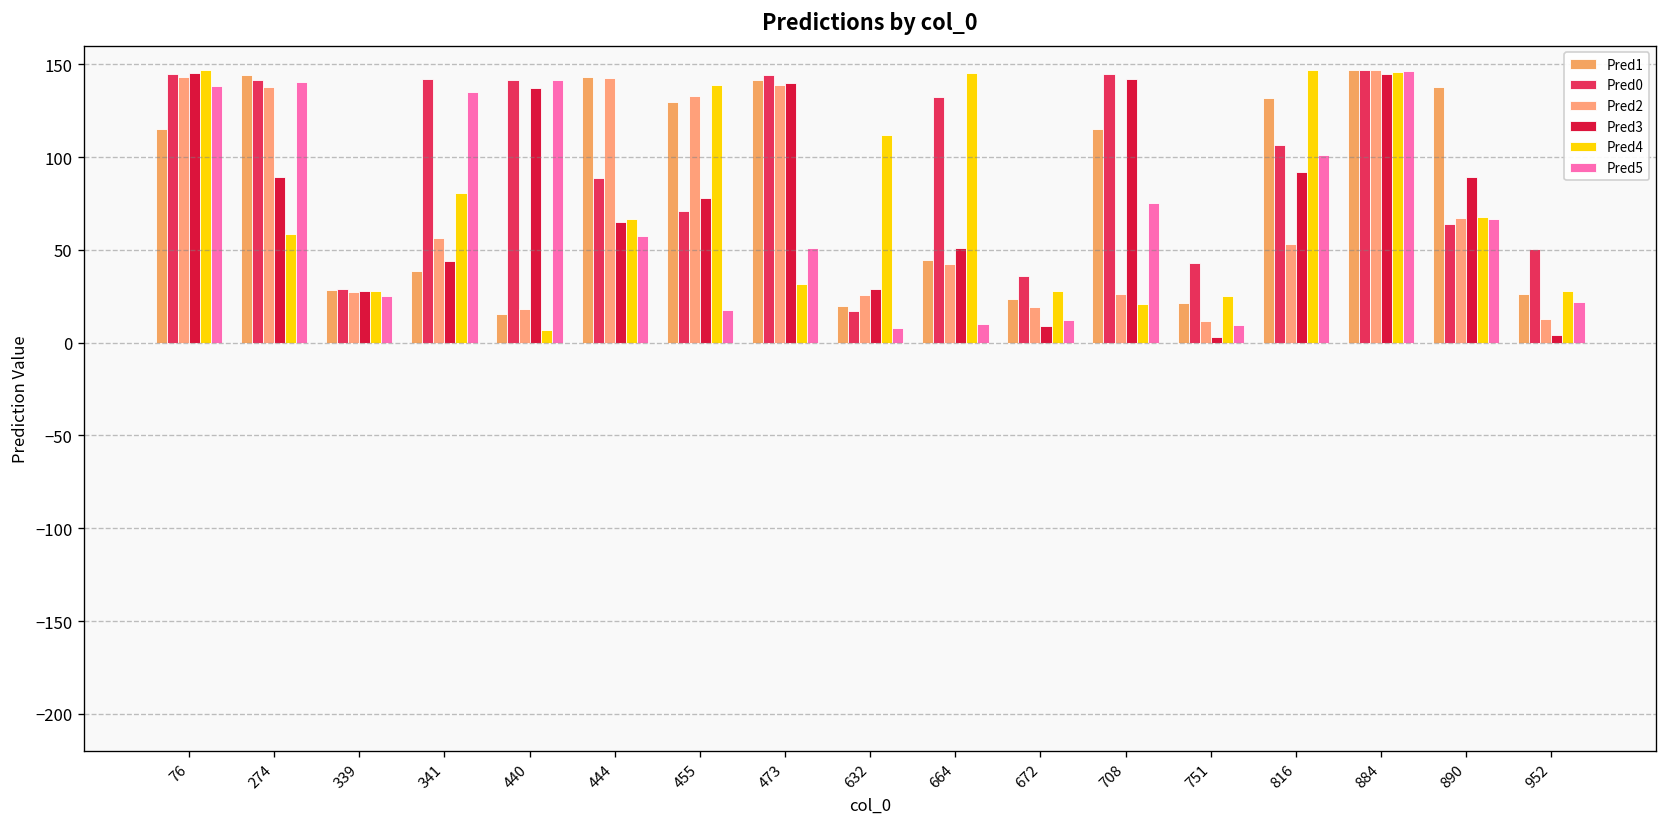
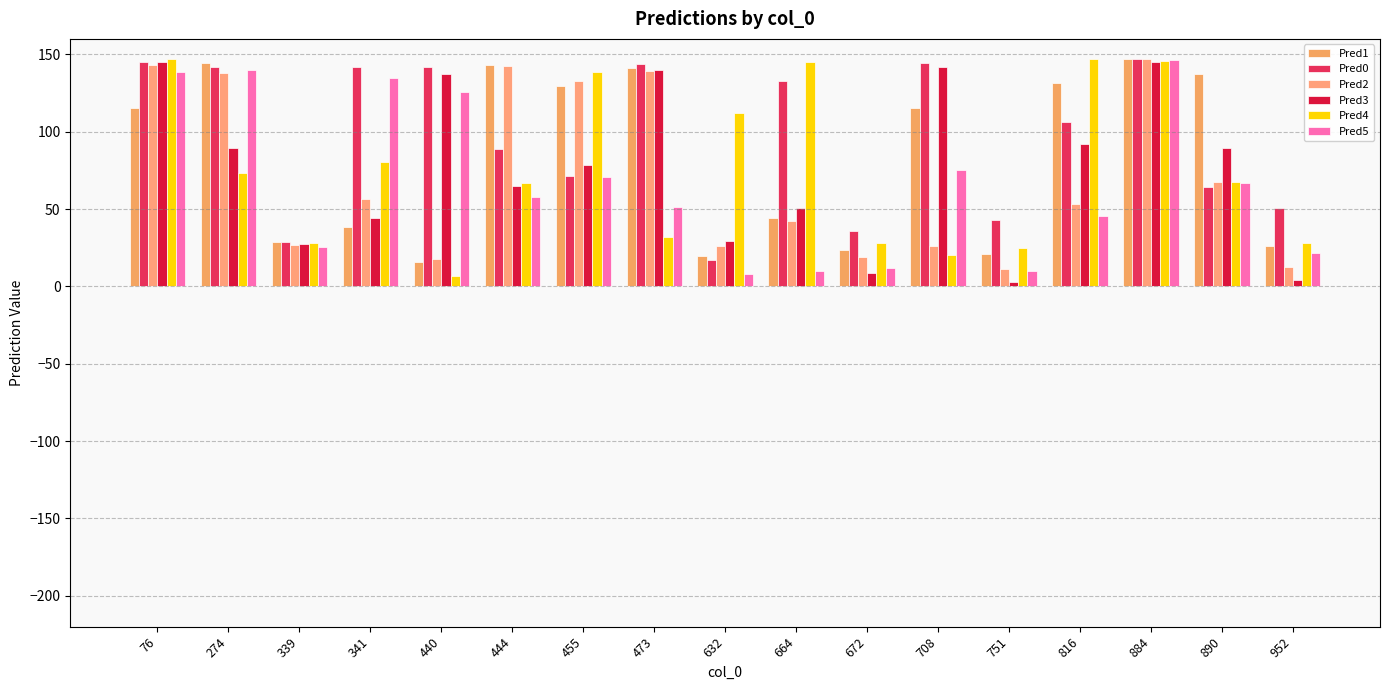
Pred4, 274: 59 -> 73
Pred5, 440: 142 -> 126
Pred5, 455: 17 -> 71
Pred5, 816: 101 -> 45
